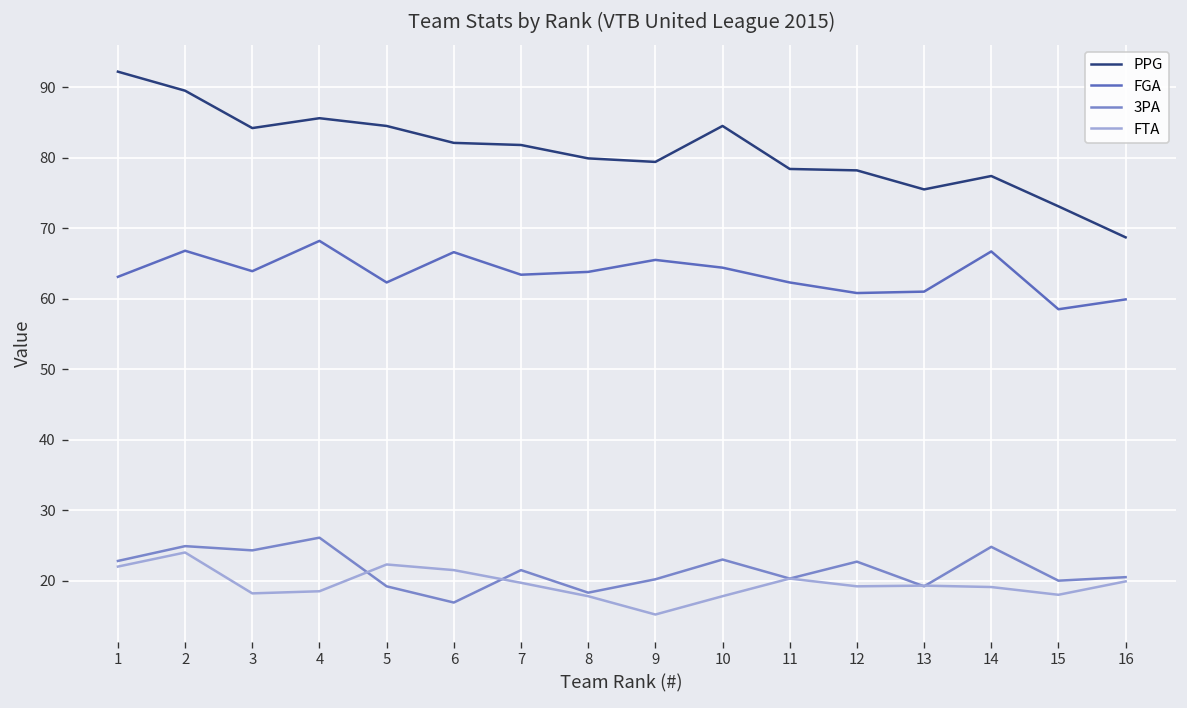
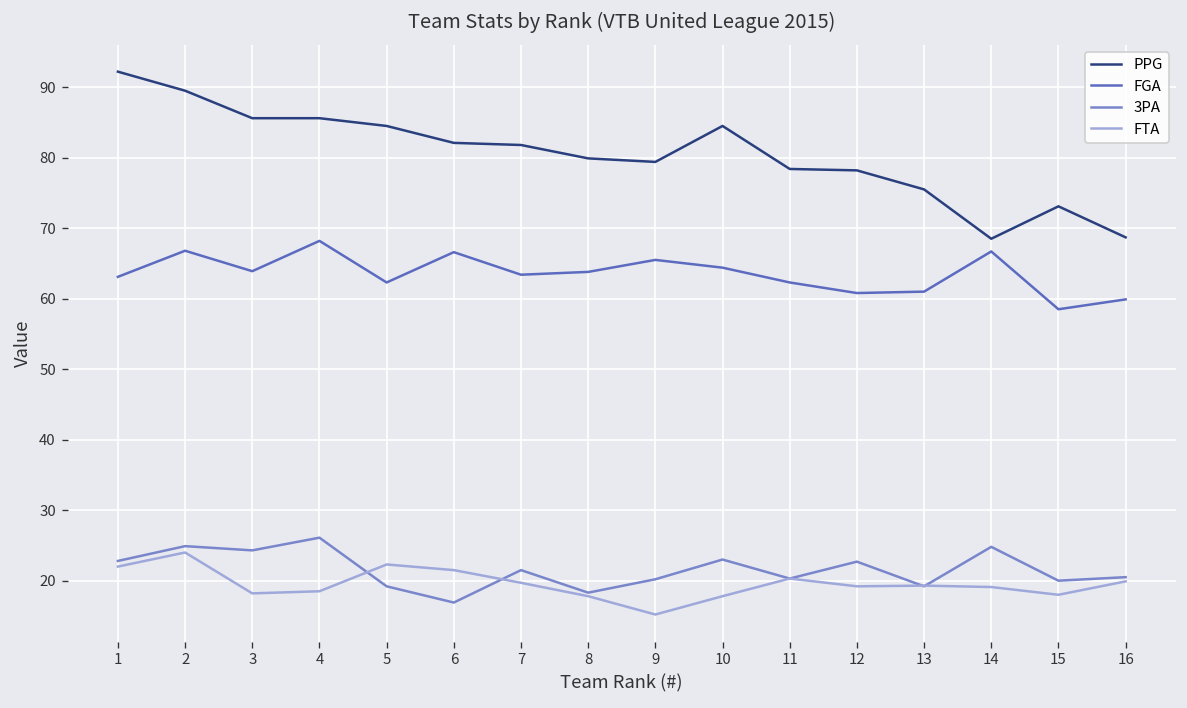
PPG, 3: 84 -> 86
PPG, 14: 77 -> 69
